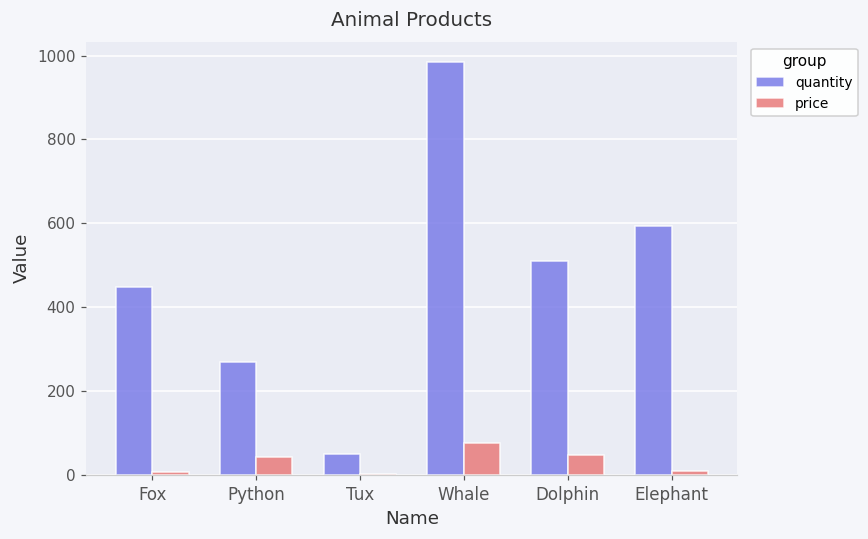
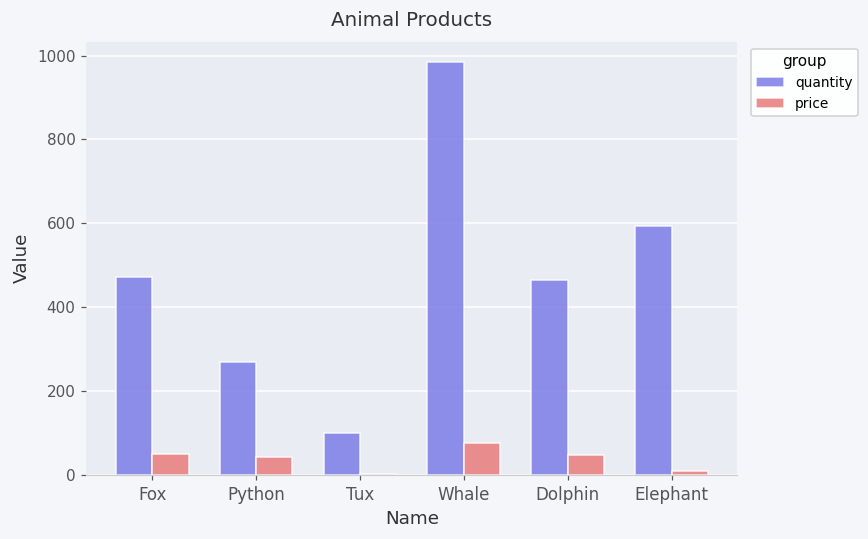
quantity, Fox: 450 -> 470
price, Fox: 10 -> 50
quantity, Tux: 50 -> 100
quantity, Dolphin: 510 -> 470
